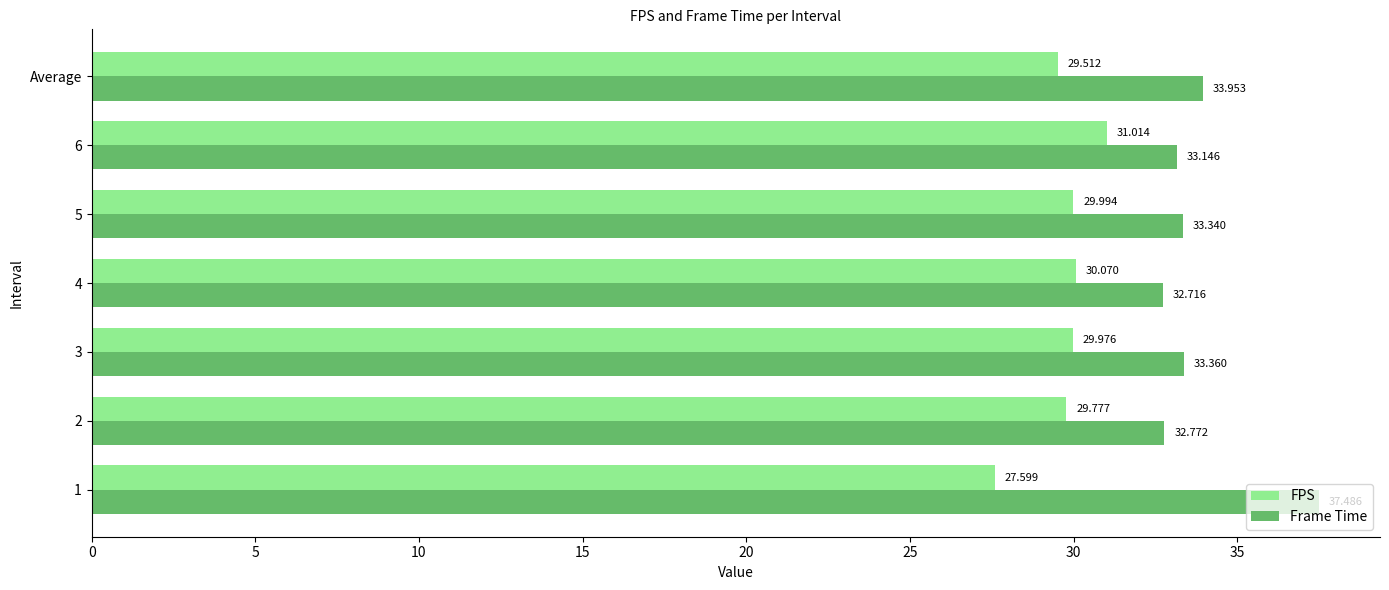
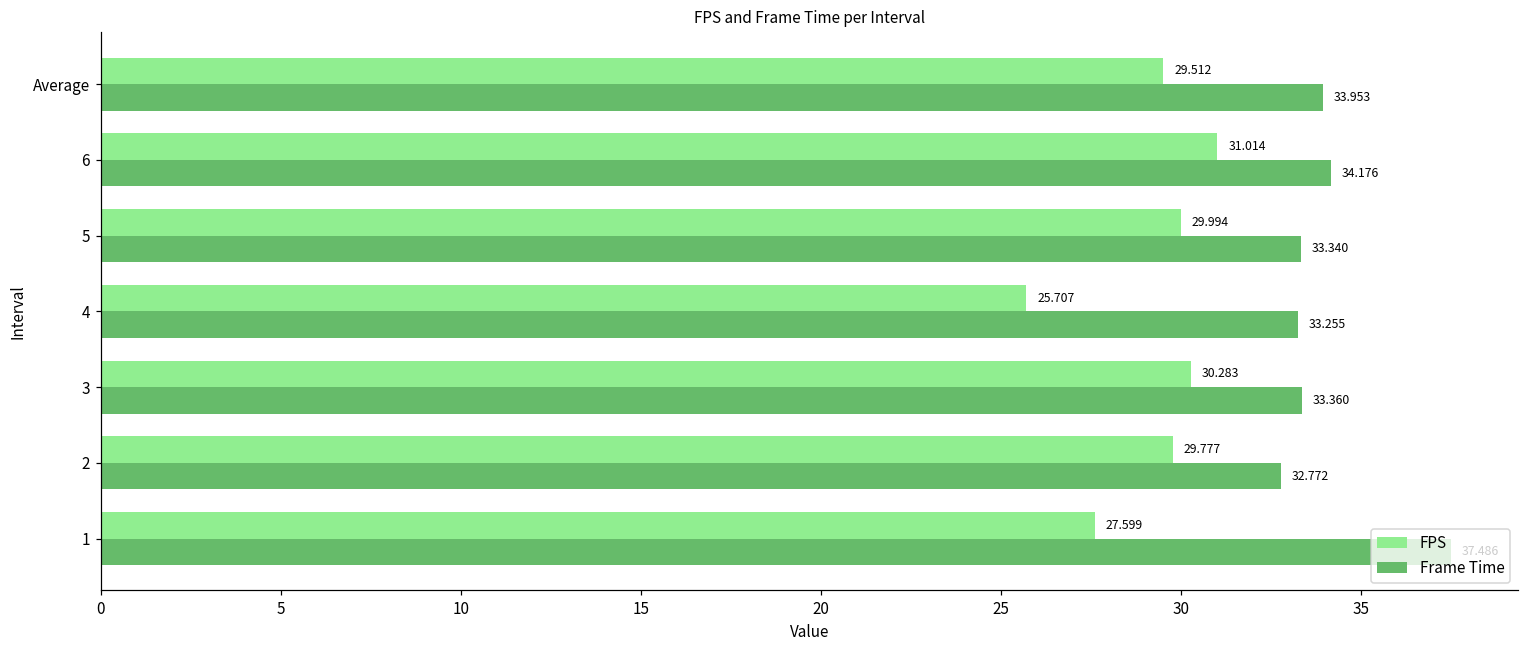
Frame Time, 6: 33.146 -> 34.176
FPS, 4: 30.070 -> 25.707
Frame Time, 4: 32.716 -> 33.255
FPS, 3: 29.976 -> 30.283
